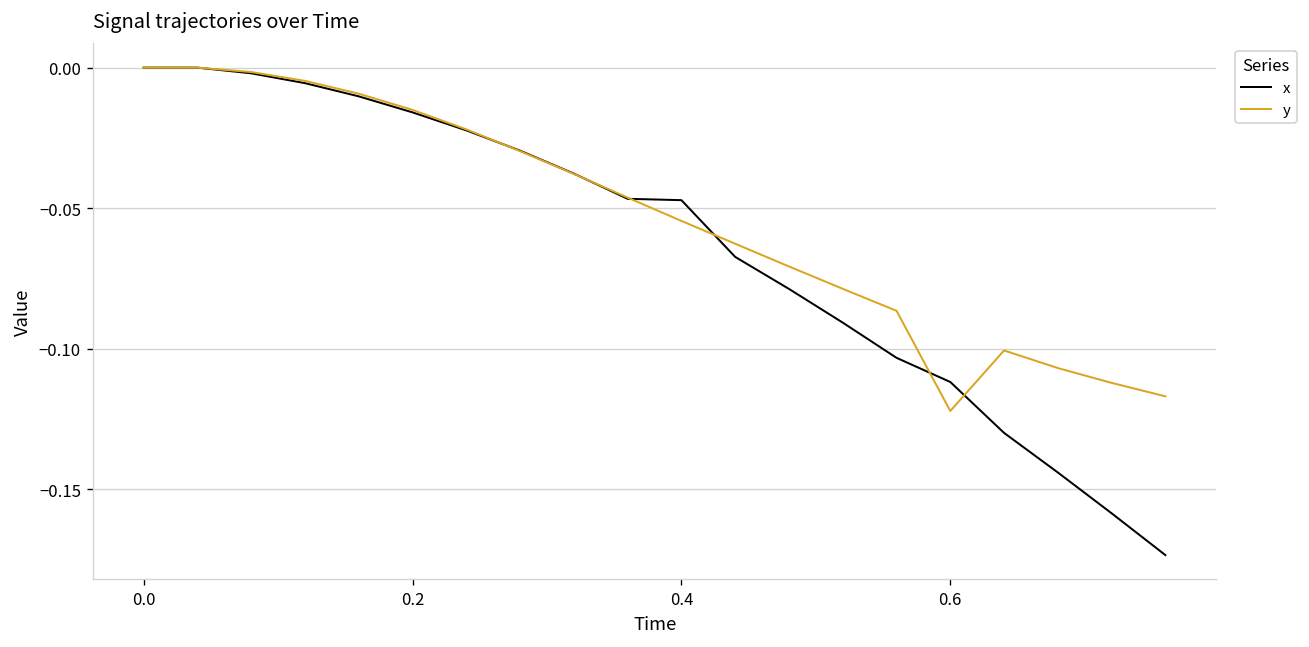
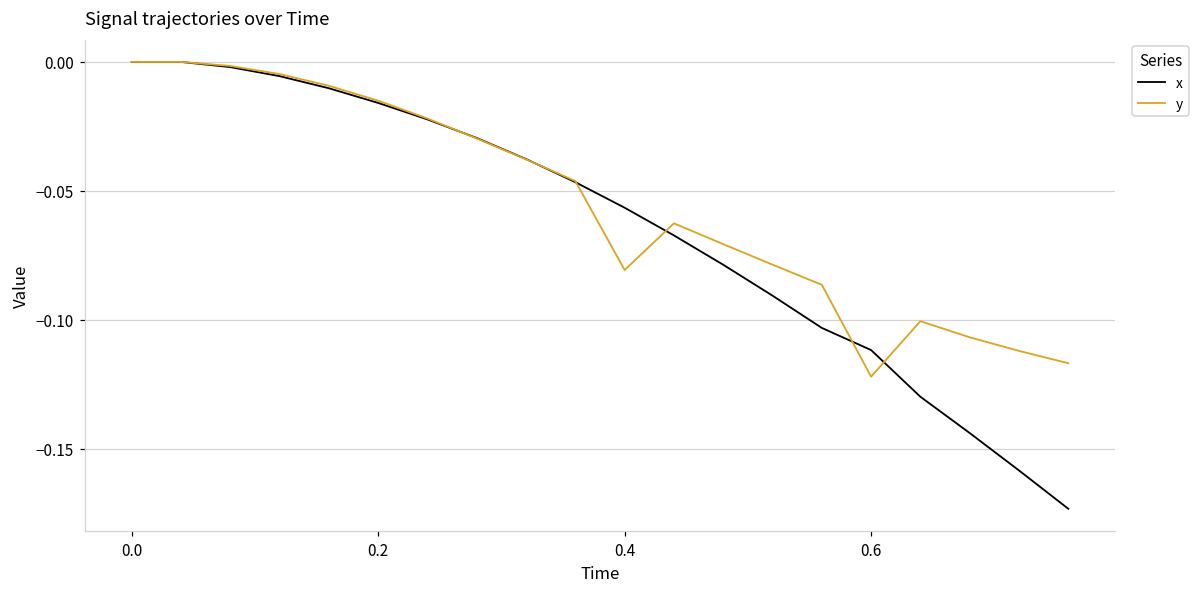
x, 0.4: -0.047 -> -0.057
y, 0.4: -0.055 -> -0.081
